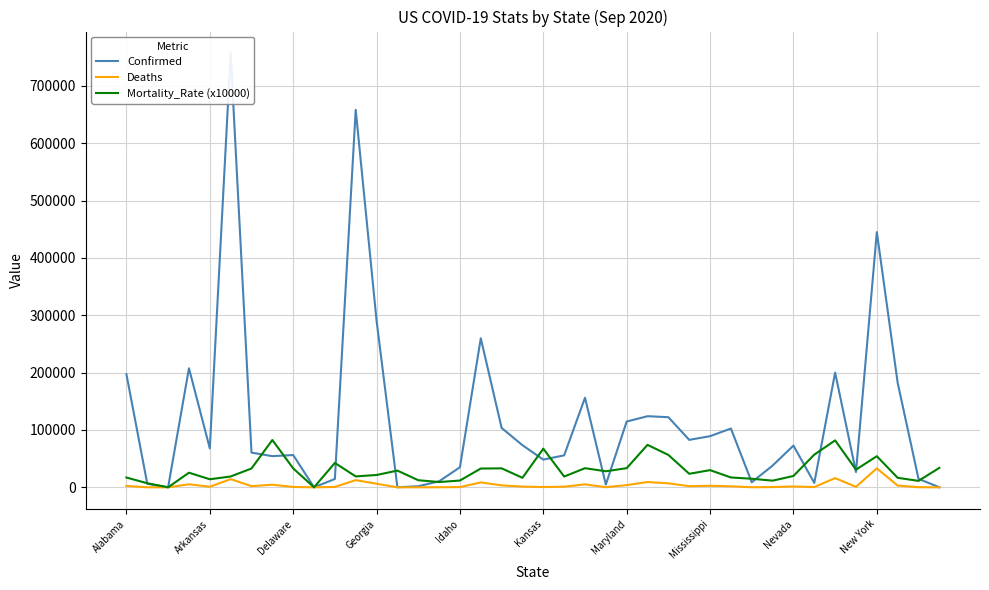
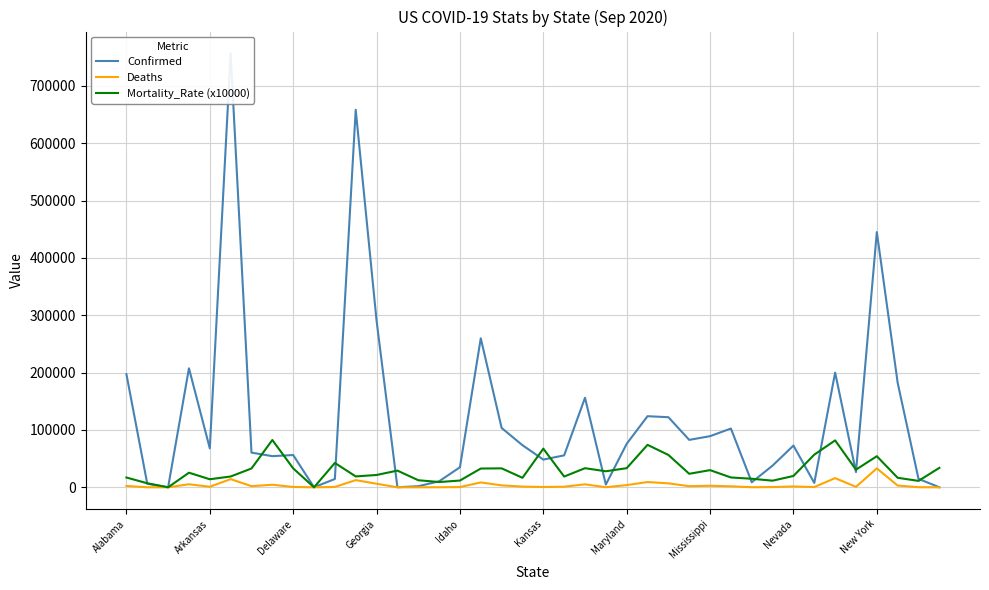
Confirmed, Maryland: 110000 -> 80000
